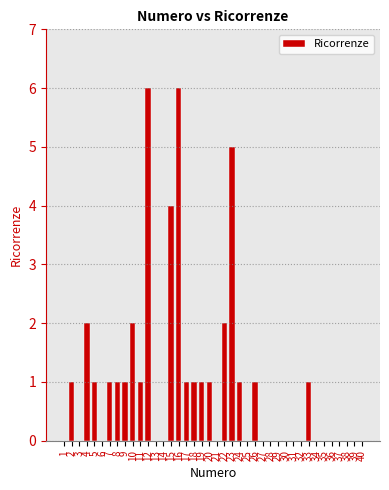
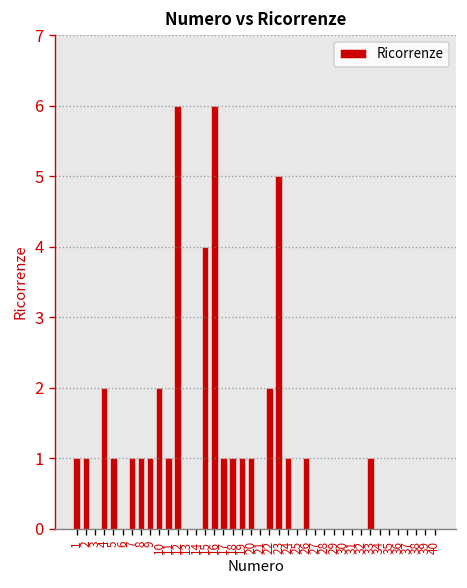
1: 0 -> 1
